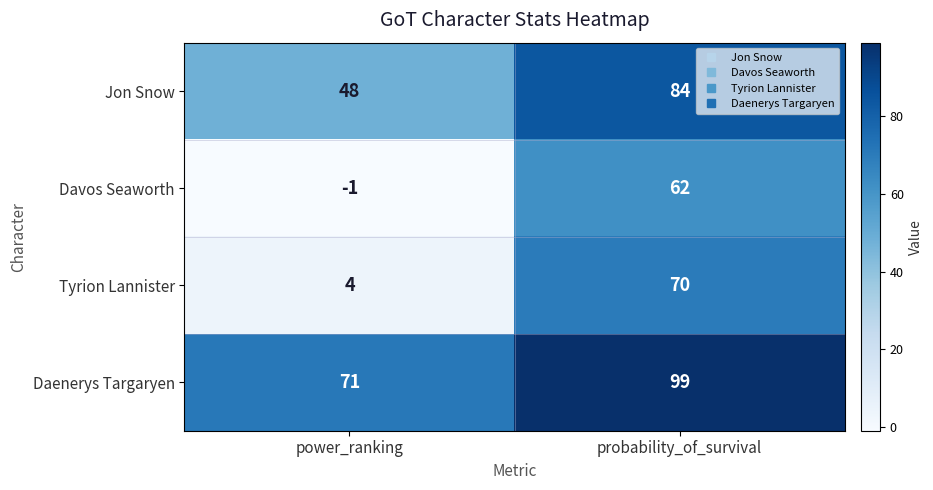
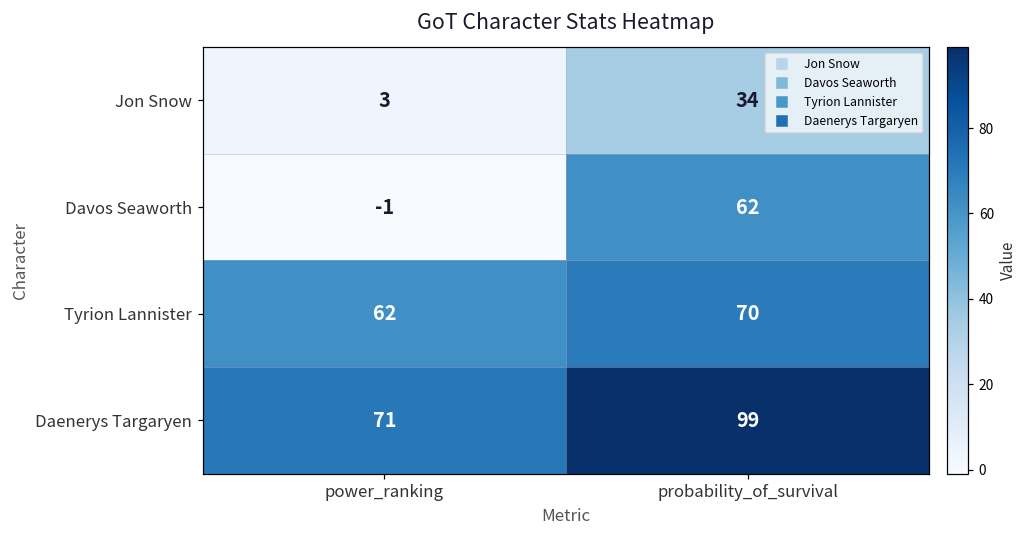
Jon Snow, power_ranking: 48 -> 3
Jon Snow, probability_of_survival: 84 -> 34
Tyrion Lannister, power_ranking: 4 -> 62
